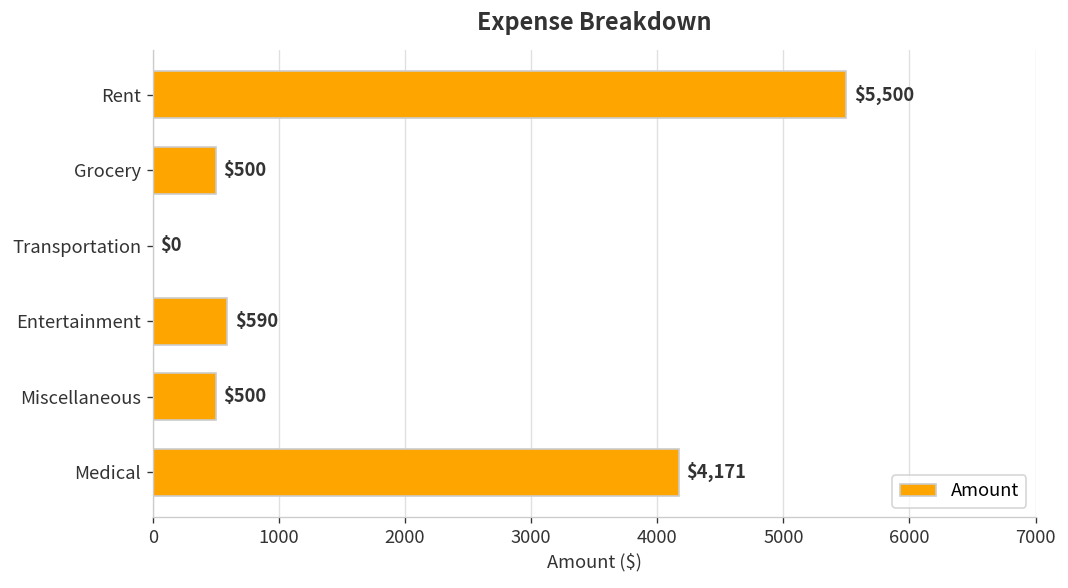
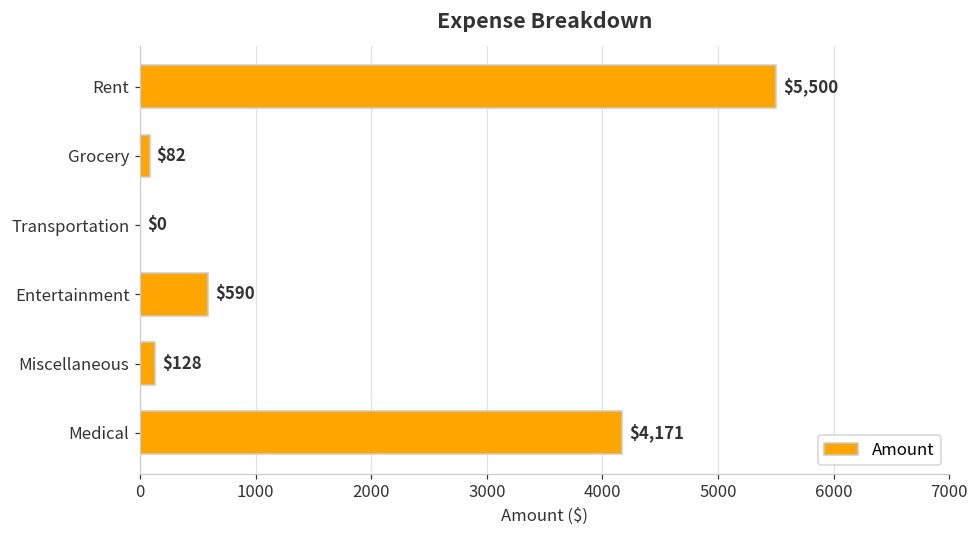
Grocery: $500 -> $82
Miscellaneous: $500 -> $128
